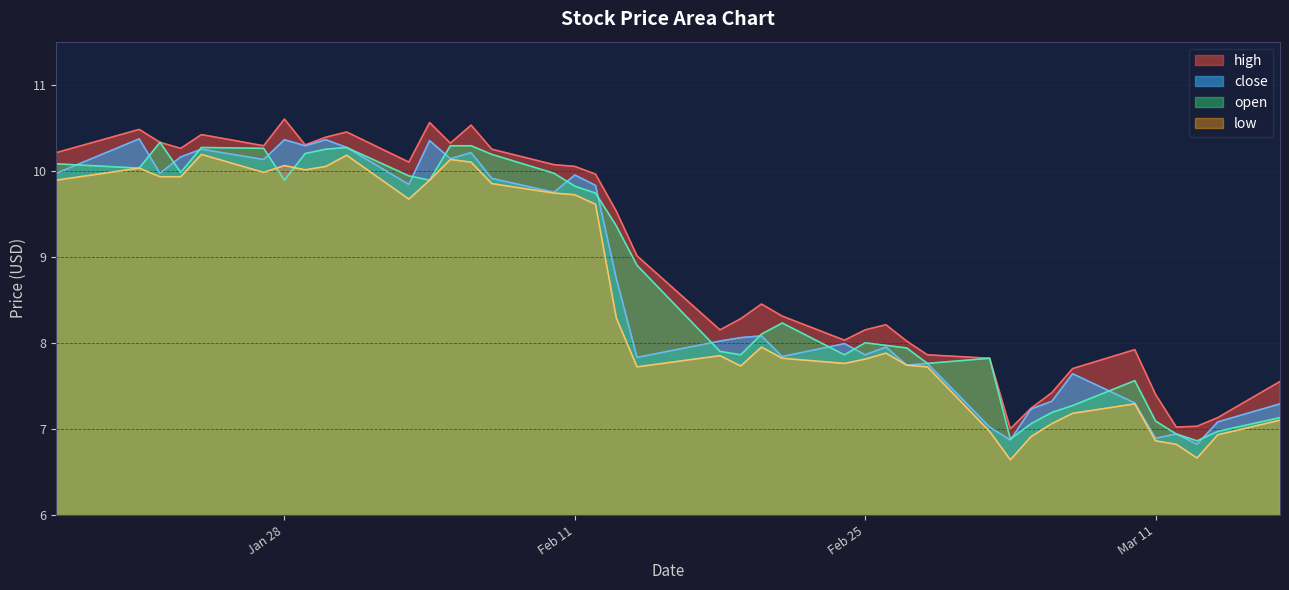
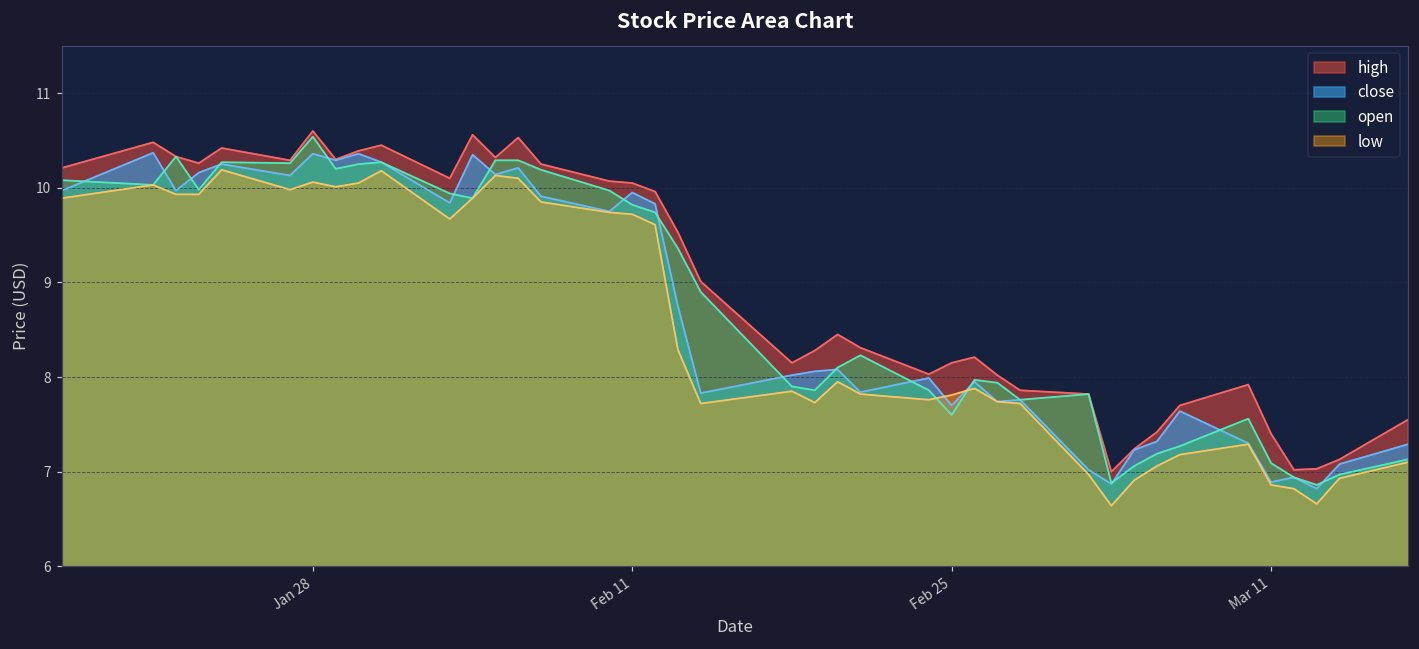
open, Jan 28: 9.9 -> 10.5
close, Feb 25: 7.9 -> 7.7
open, Feb 25: 8.0 -> 7.6
